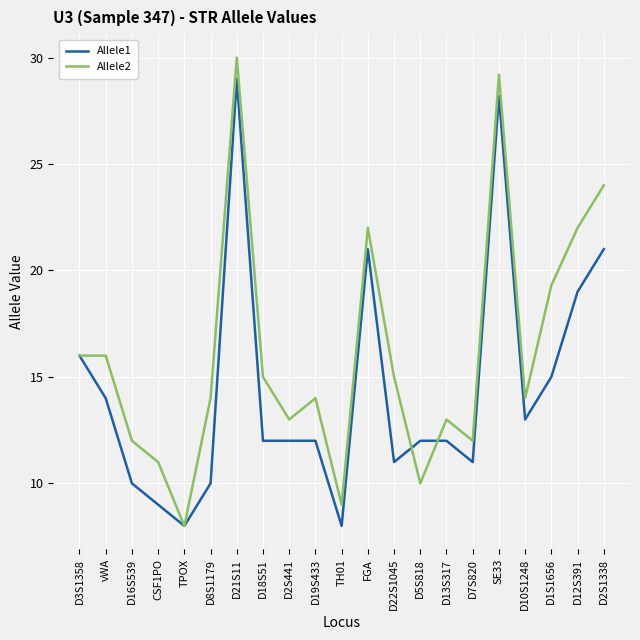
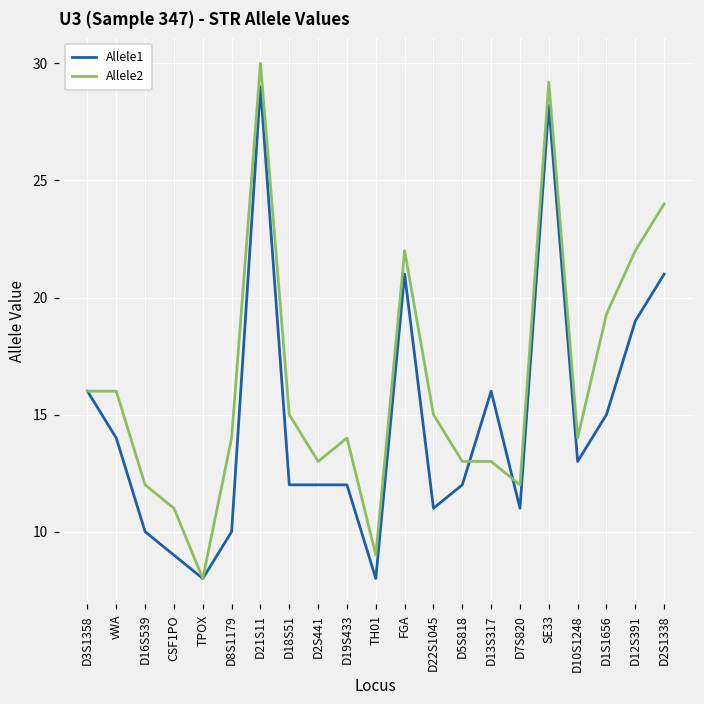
Allele2, D5S818: 10 -> 13
Allele1, D13S317: 12 -> 16
